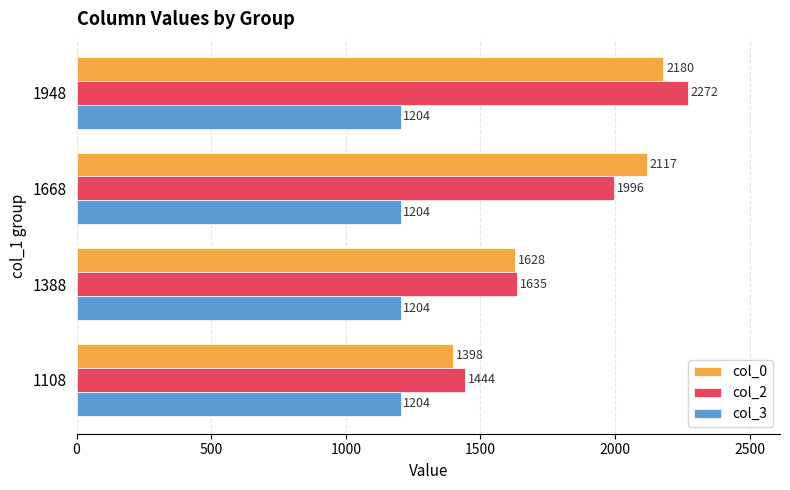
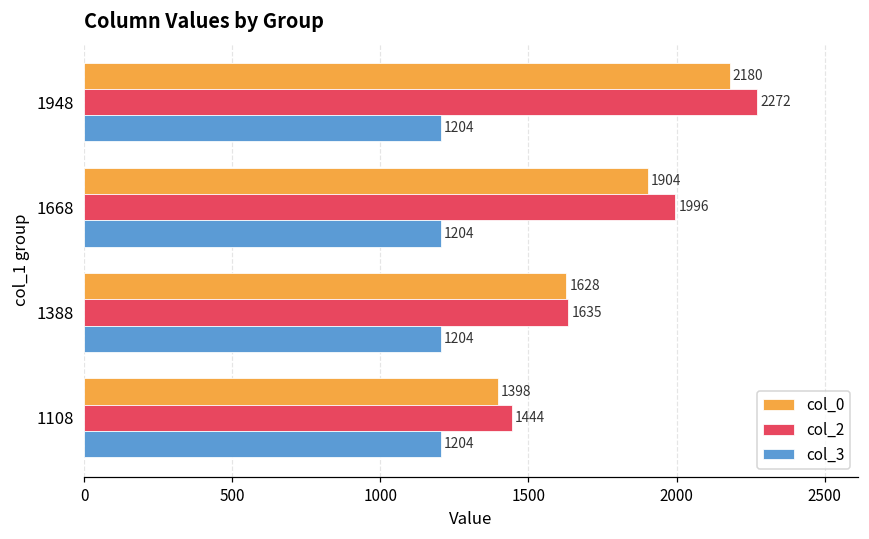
col_0, 1668: 2117 -> 1904
